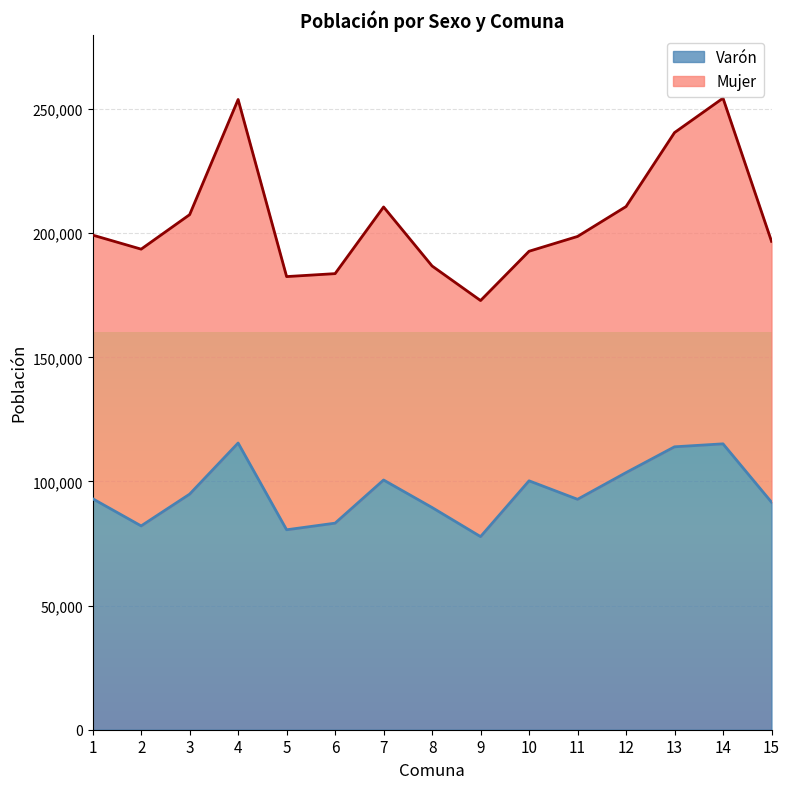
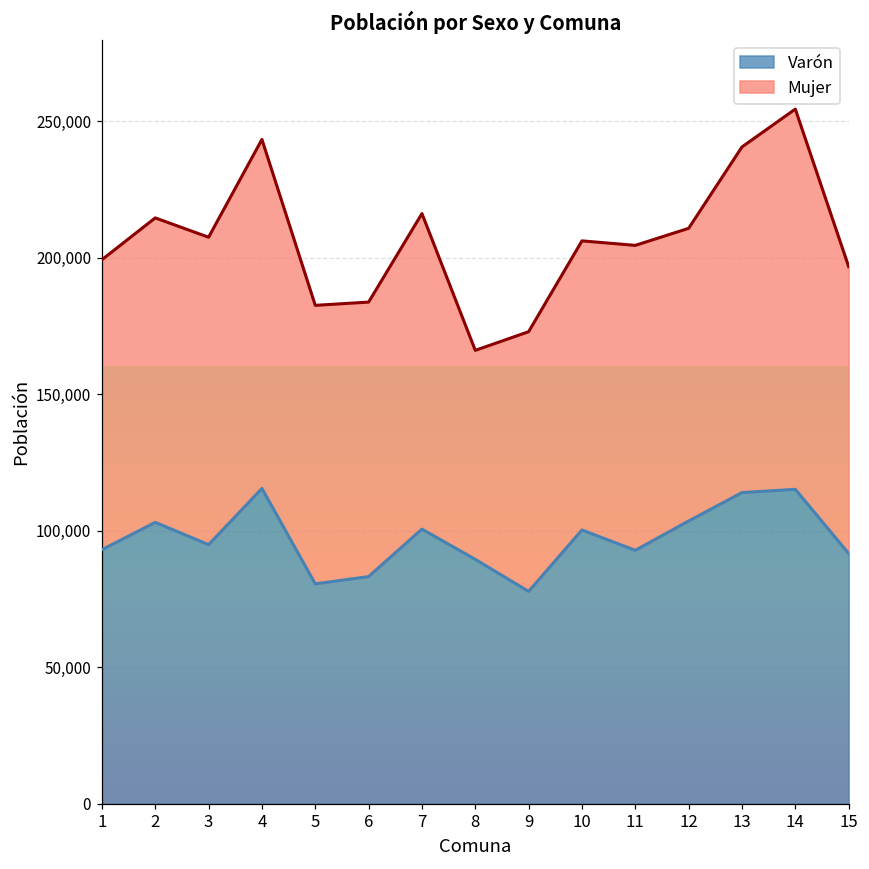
Varón, 2: 82,000 -> 103,000
Mujer, 4: 138,000 -> 128,000
Mujer, 7: 110,000 -> 116,000
Mujer, 8: 97,000 -> 77,000
Mujer, 10: 92,000 -> 106,000
Mujer, 11: 106,000 -> 112,000
